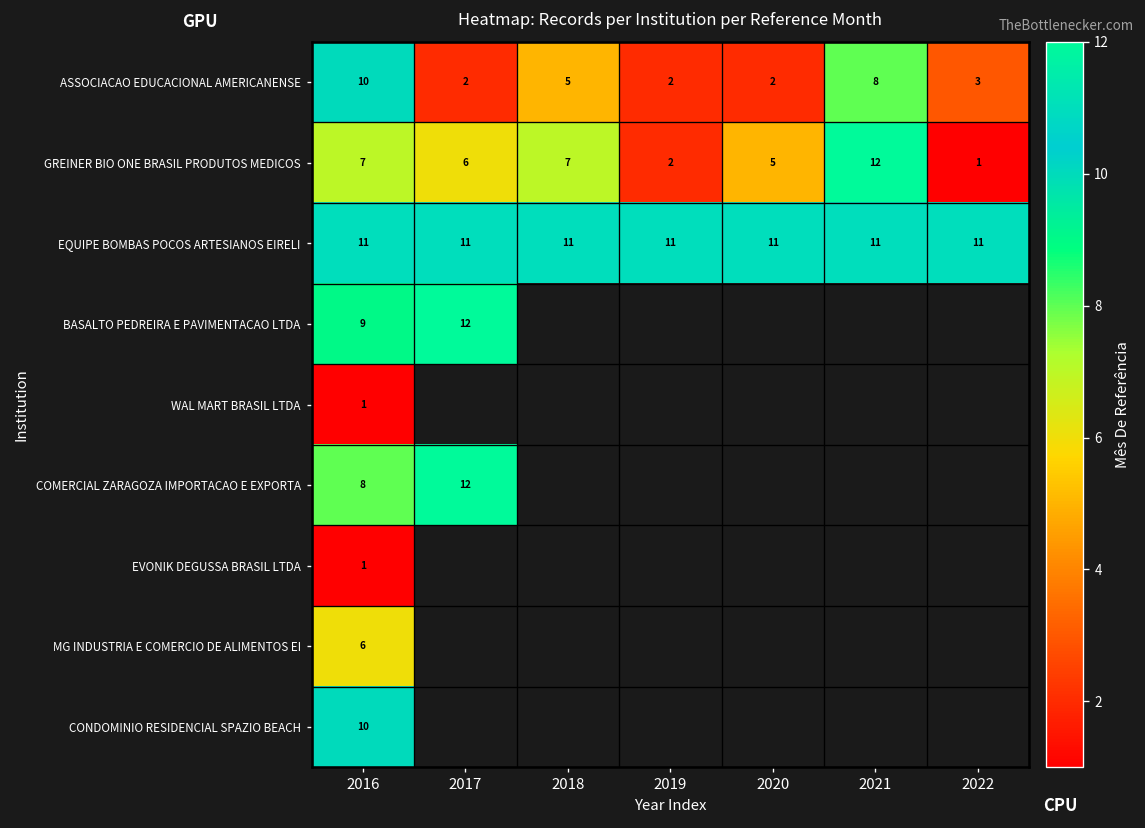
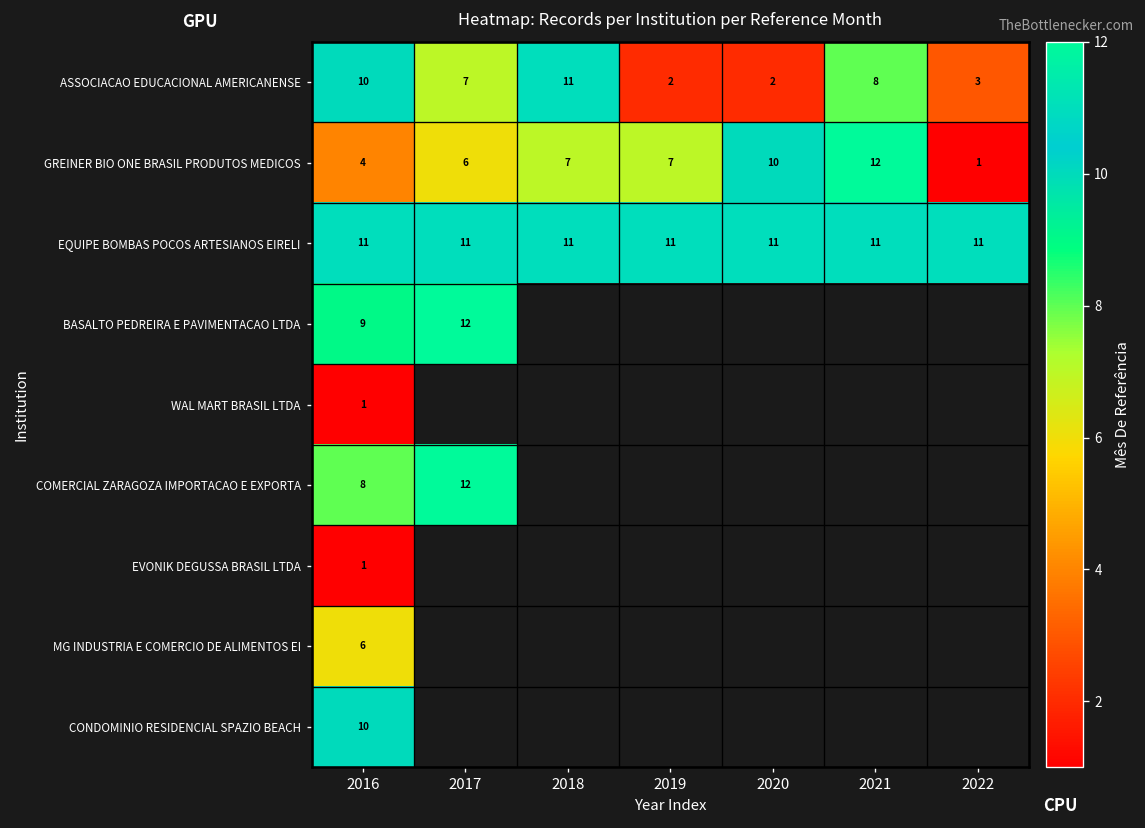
ASSOCIACAO EDUCACIONAL AMERICANENSE, 2017: 2 -> 7
ASSOCIACAO EDUCACIONAL AMERICANENSE, 2018: 5 -> 11
GREINER BIO ONE BRASIL PRODUTOS MEDICOS, 2016: 7 -> 4
GREINER BIO ONE BRASIL PRODUTOS MEDICOS, 2019: 2 -> 7
GREINER BIO ONE BRASIL PRODUTOS MEDICOS, 2020: 5 -> 10
